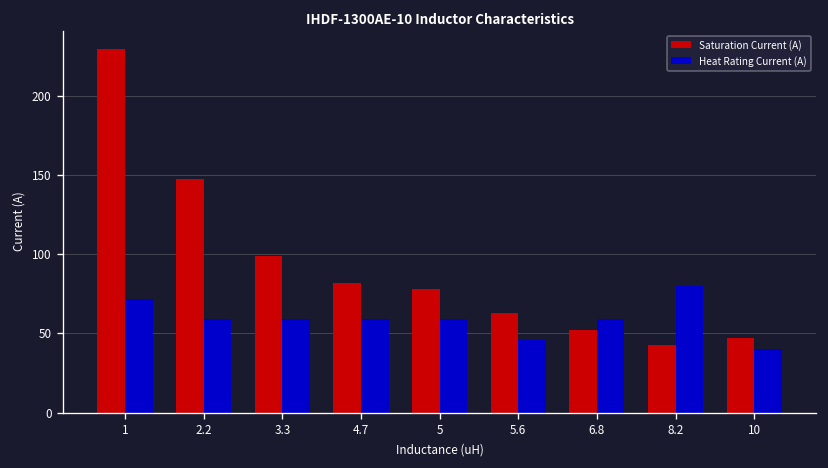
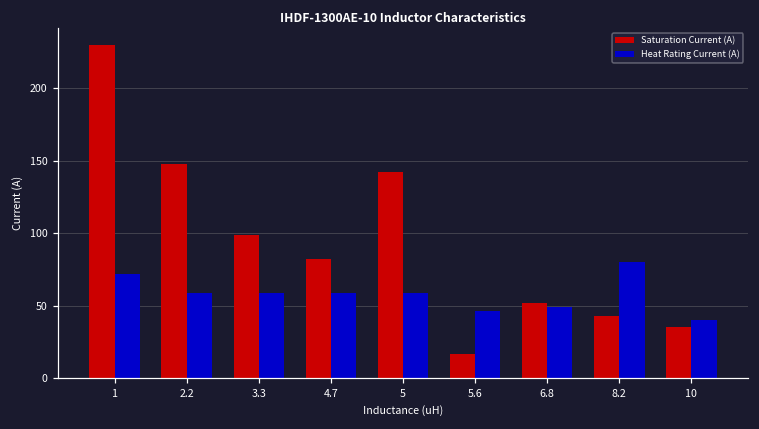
Saturation Current (A), 5: 78 -> 142
Saturation Current (A), 5.6: 63 -> 17
Heat Rating Current (A), 6.8: 59 -> 49
Saturation Current (A), 10: 47 -> 35
